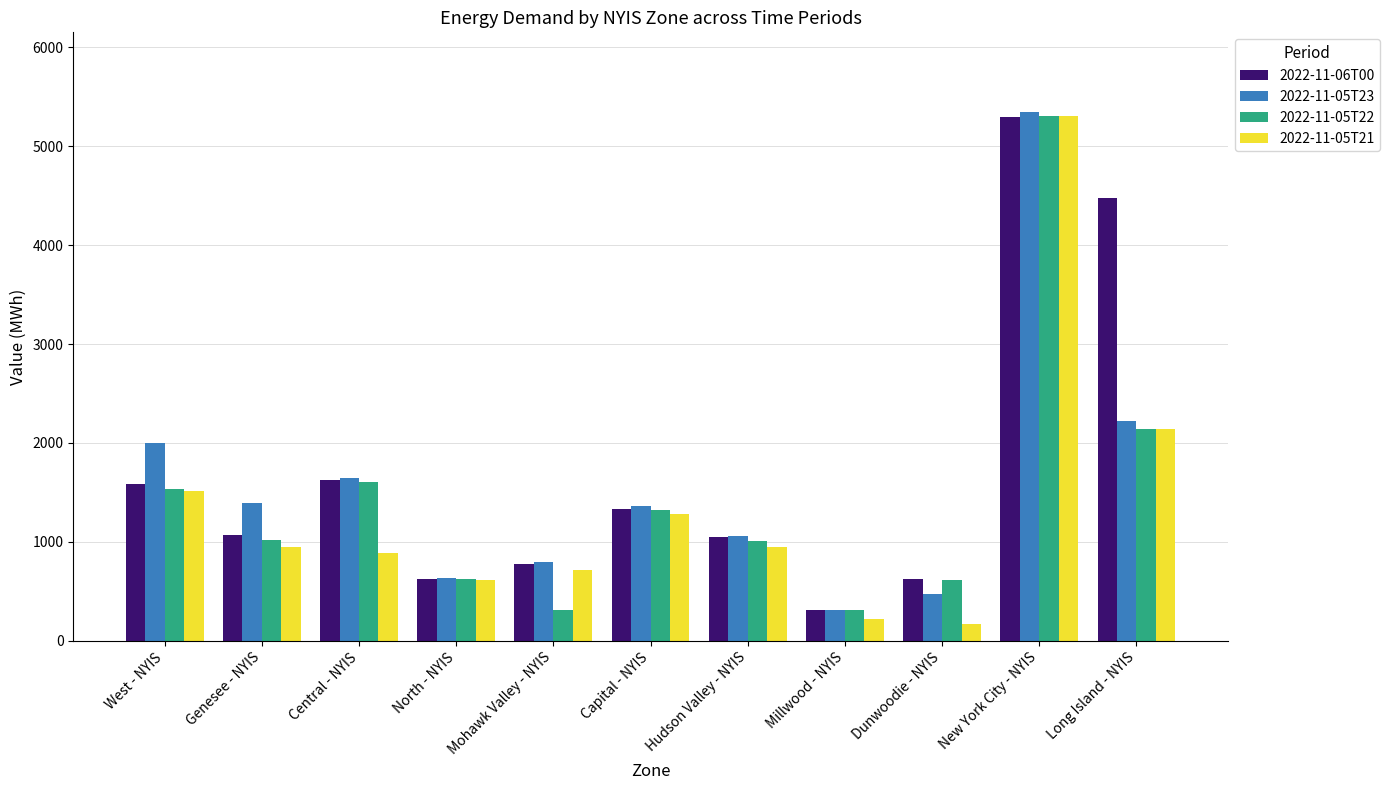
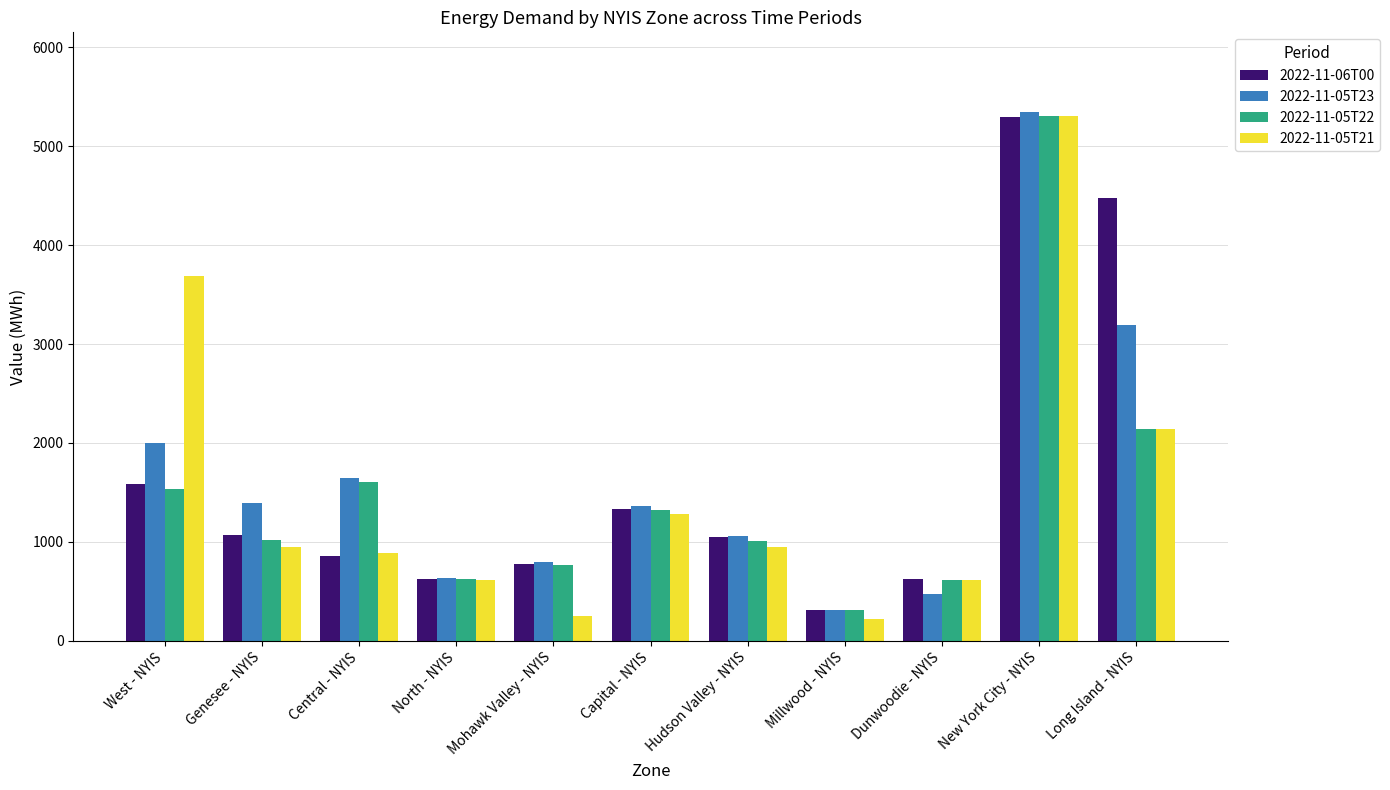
2022-11-05T21, West - NYIS: 1500 -> 3700
2022-11-06T00, Central - NYIS: 1600 -> 900
2022-11-05T22, Mohawk Valley - NYIS: 300 -> 800
2022-11-05T21, Mohawk Valley - NYIS: 700 -> 200
2022-11-05T21, Dunwoodie - NYIS: 200 -> 600
2022-11-05T23, Long Island - NYIS: 2200 -> 3200
